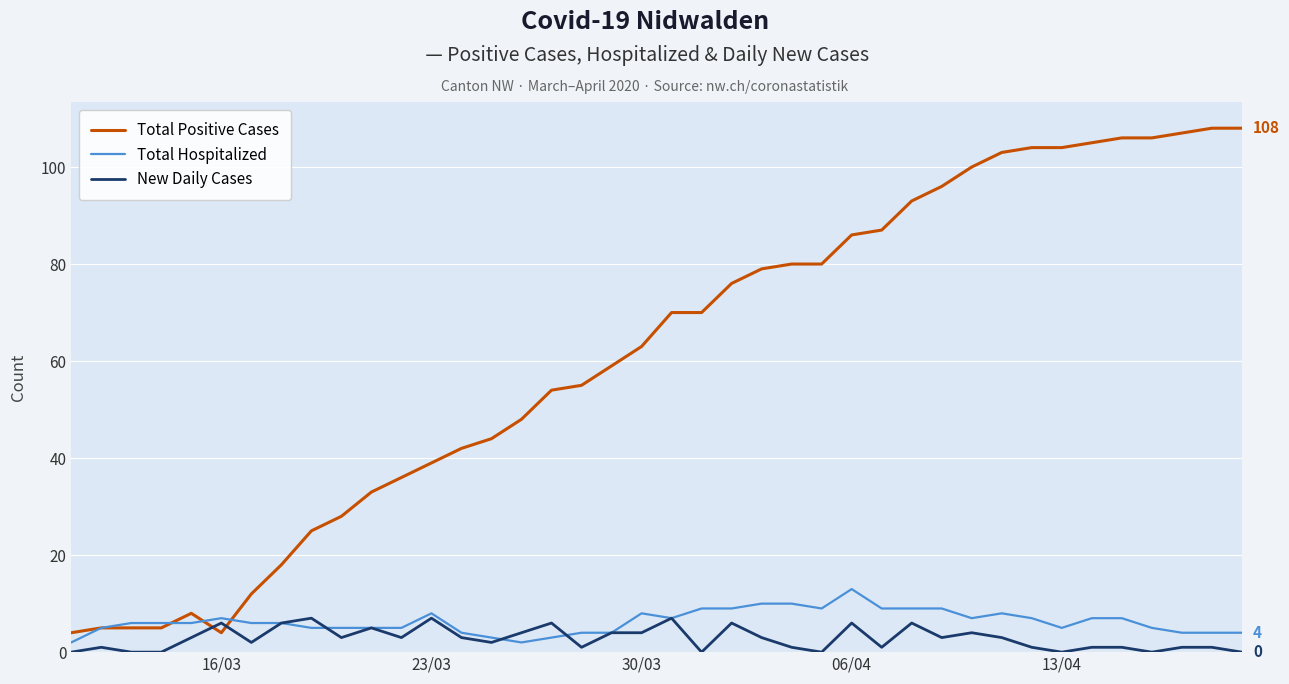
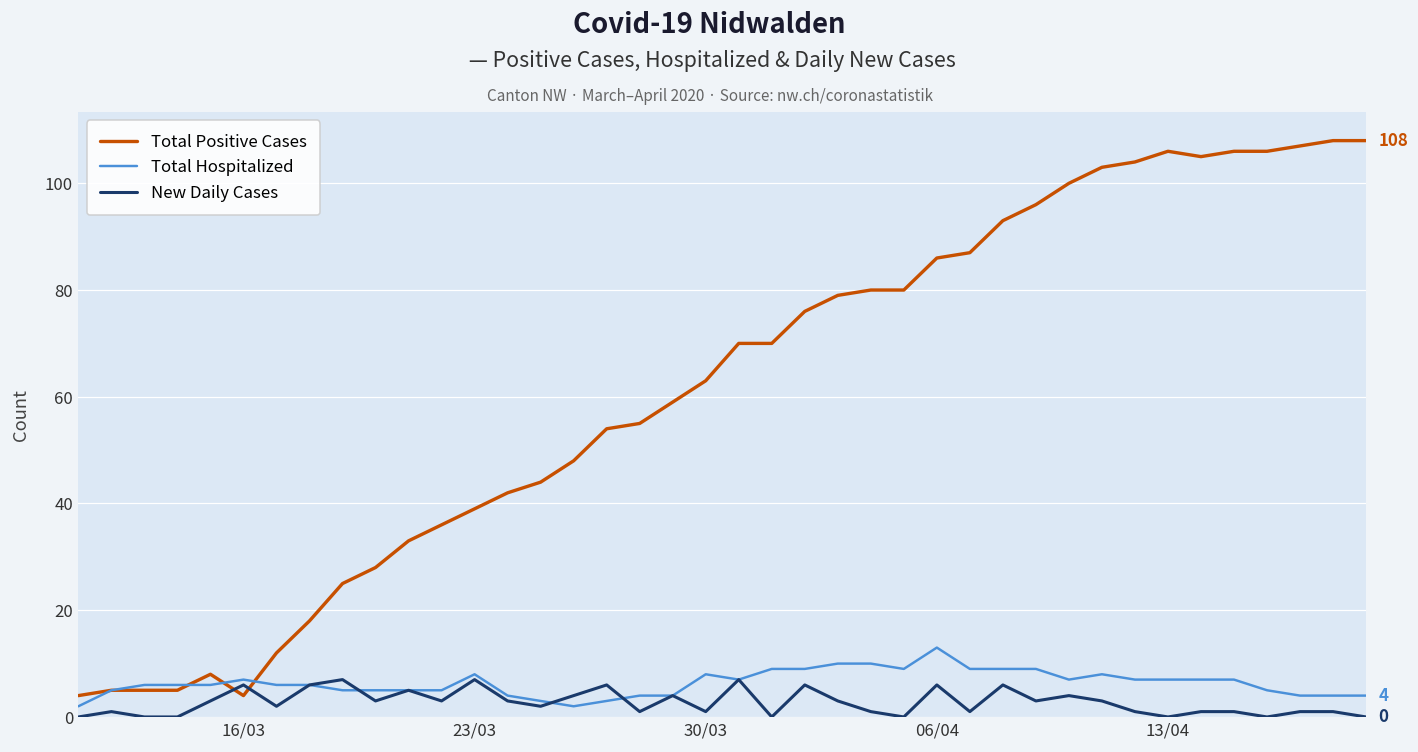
New Daily Cases, 30/03: 4 -> 1
Total Positive Cases, 13/04: 104 -> 106
Total Hospitalized, 13/04: 5 -> 7
